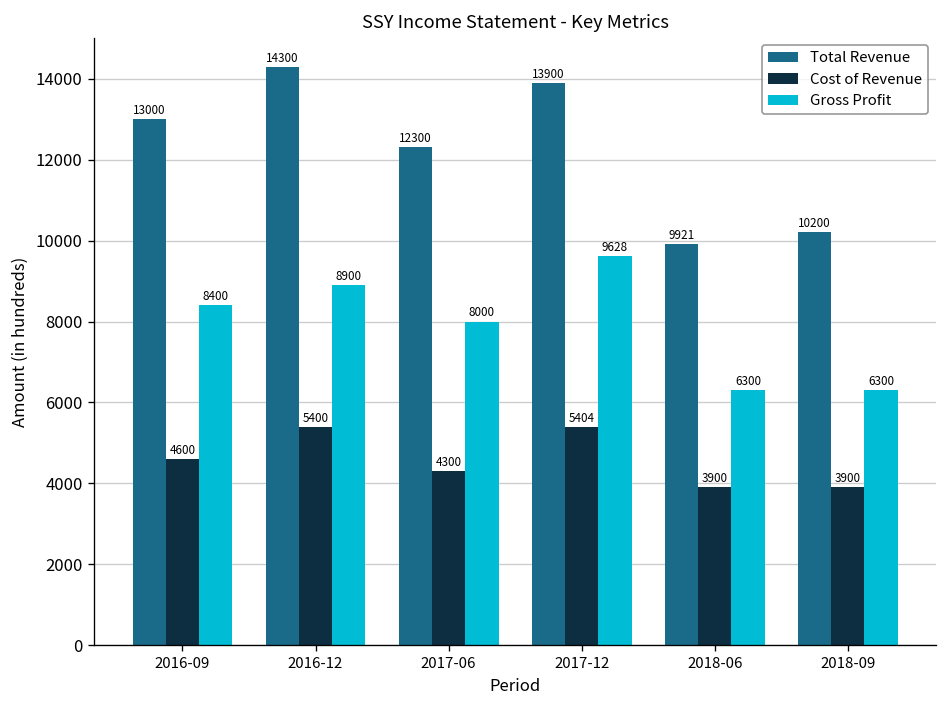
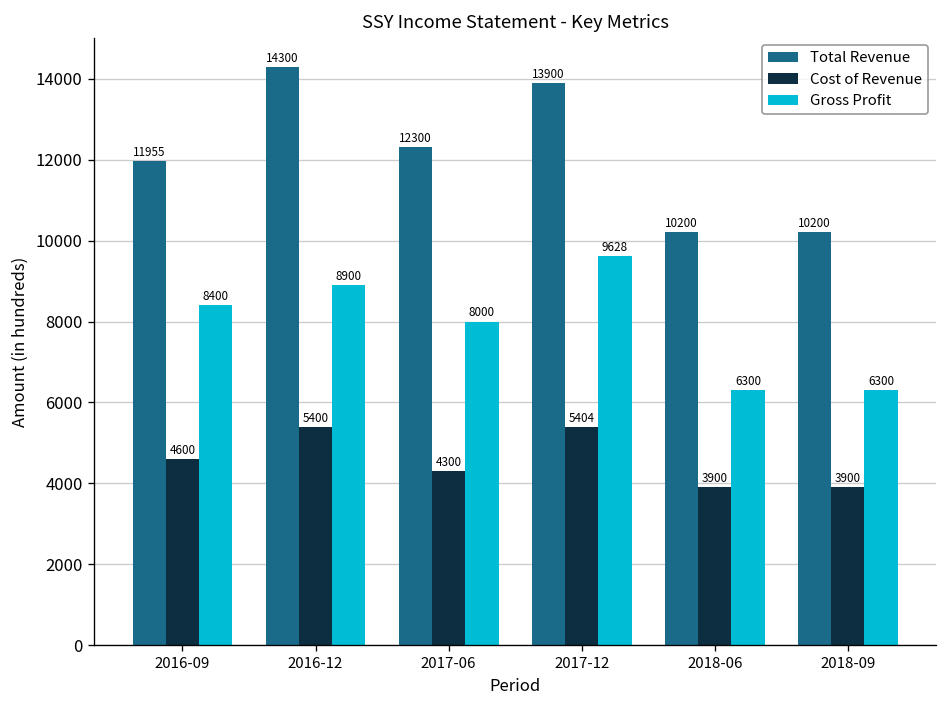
Total Revenue, 2016-09: 13000 -> 11955
Total Revenue, 2018-06: 9921 -> 10200
